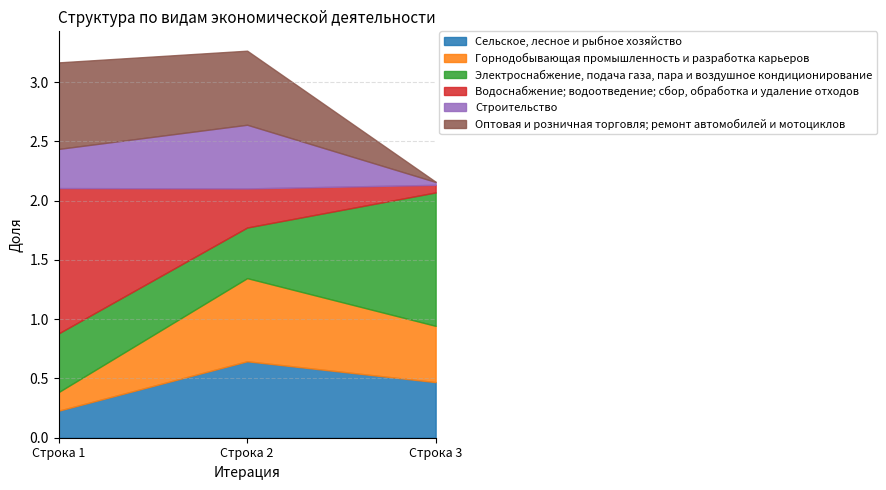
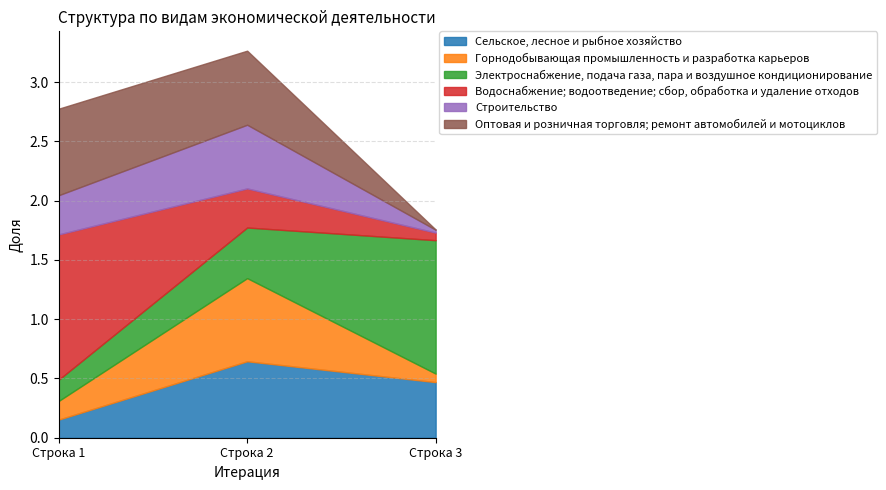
Сельское, лесное и рыбное хозяйство, Строка 1: 0.23 -> 0.15
Электроснабжение, подача газа, пара и воздушное кондиционирование, Строка 1: 0.50 -> 0.18
Горнодобывающая промышленность и разработка карьеров, Строка 3: 0.47 -> 0.07
